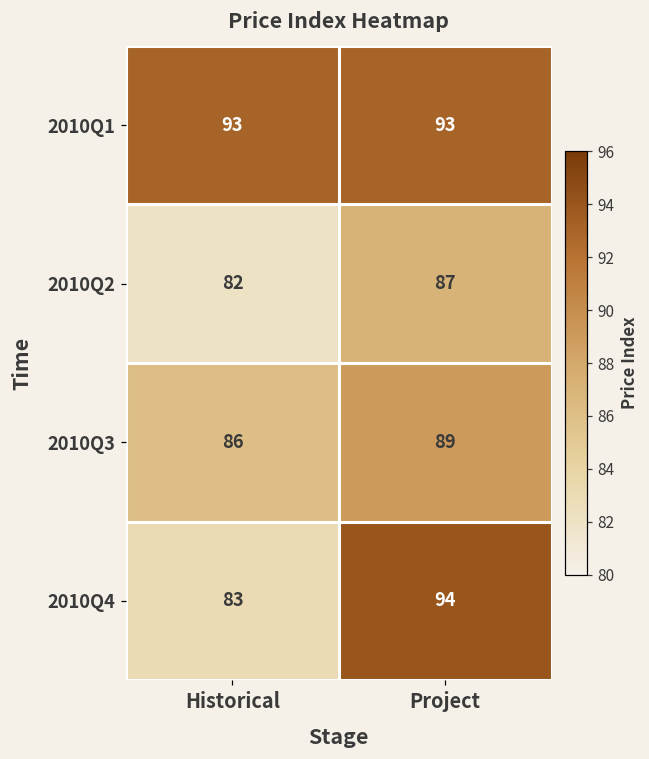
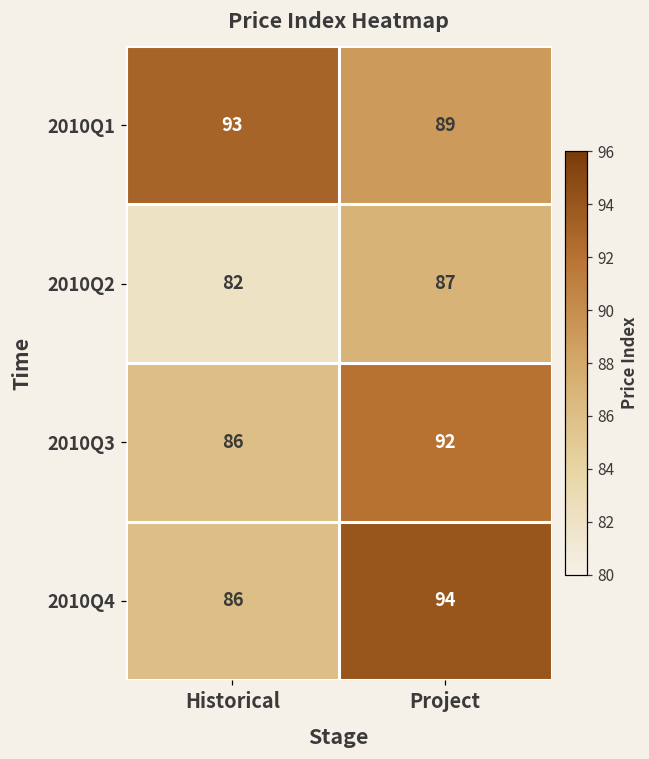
2010Q1, Project: 93 -> 89
2010Q3, Project: 89 -> 92
2010Q4, Historical: 83 -> 86
